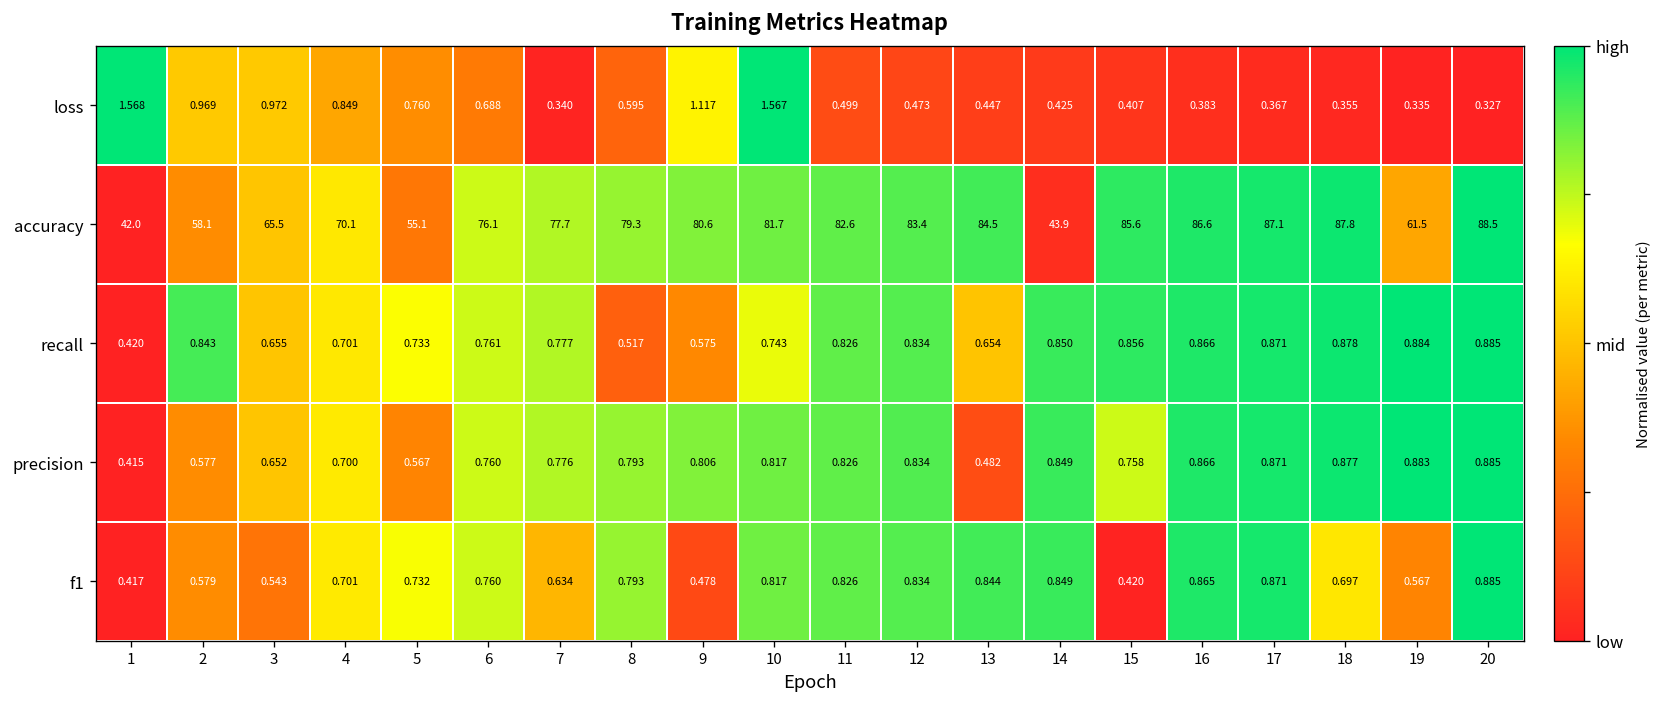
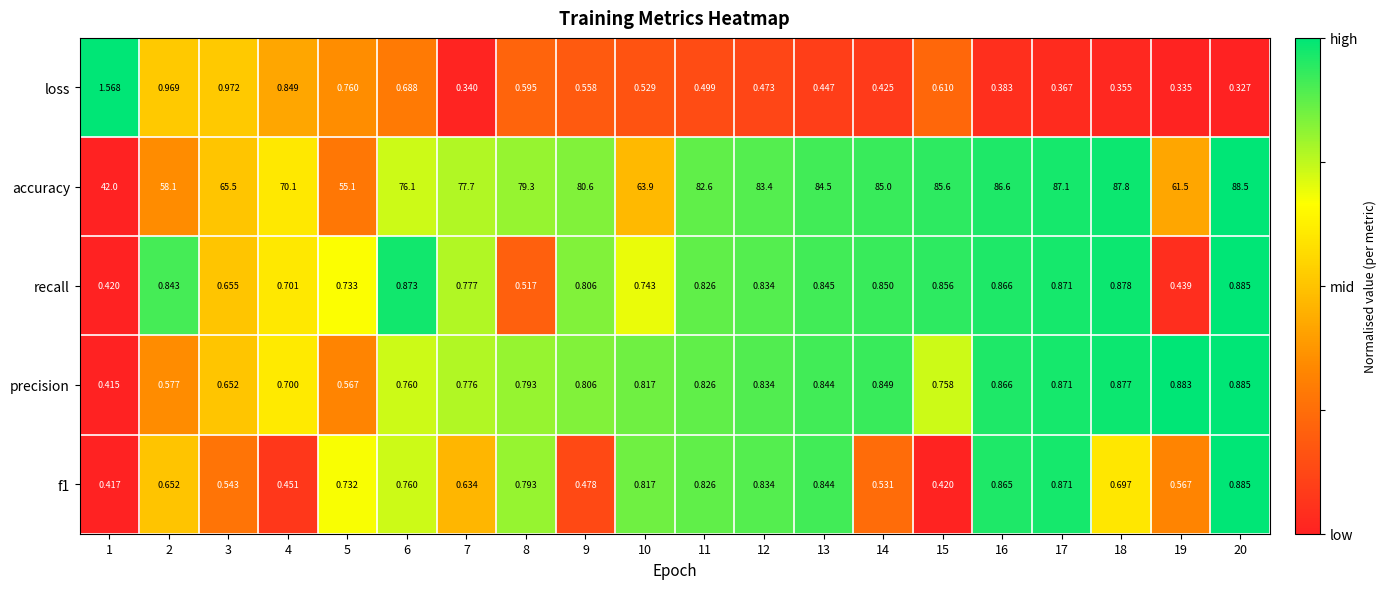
loss, 9: 1.117 -> 0.558
loss, 10: 1.567 -> 0.529
loss, 15: 0.407 -> 0.610
accuracy, 10: 81.7 -> 63.9
accuracy, 14: 43.9 -> 85.0
recall, 6: 0.761 -> 0.873
recall, 9: 0.575 -> 0.806
recall, 13: 0.654 -> 0.845
recall, 19: 0.884 -> 0.439
precision, 13: 0.482 -> 0.844
f1, 2: 0.579 -> 0.652
f1, 4: 0.701 -> 0.451
f1, 14: 0.849 -> 0.531
